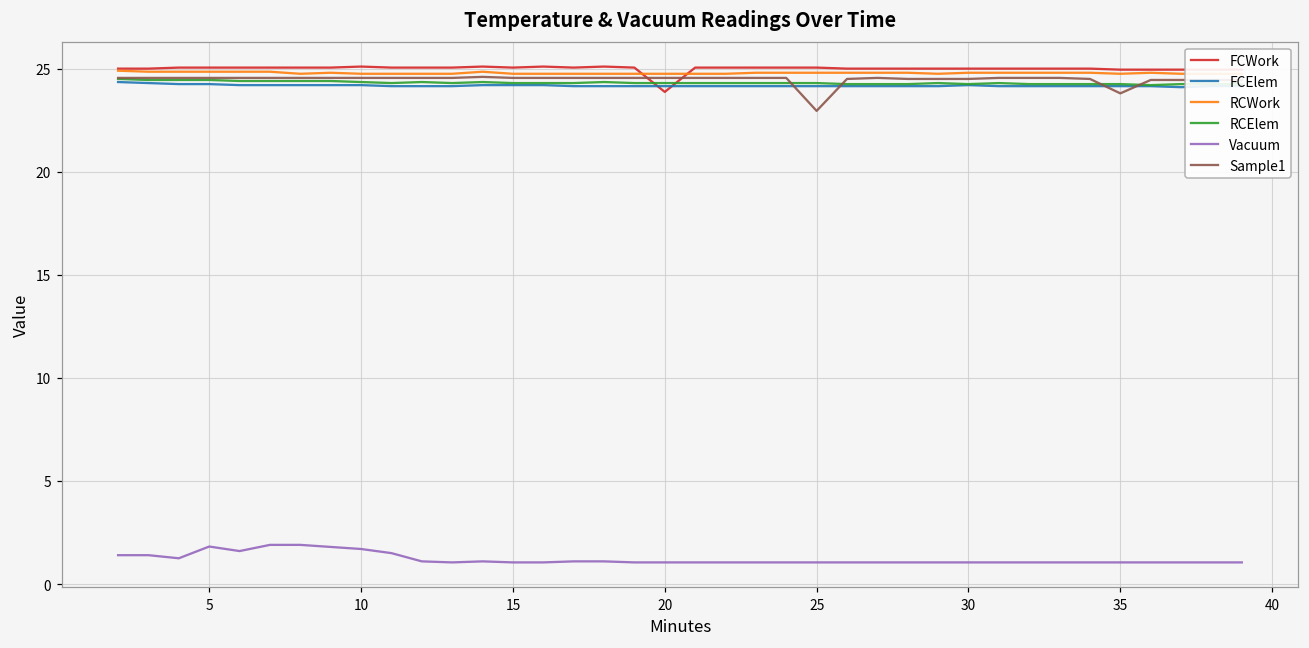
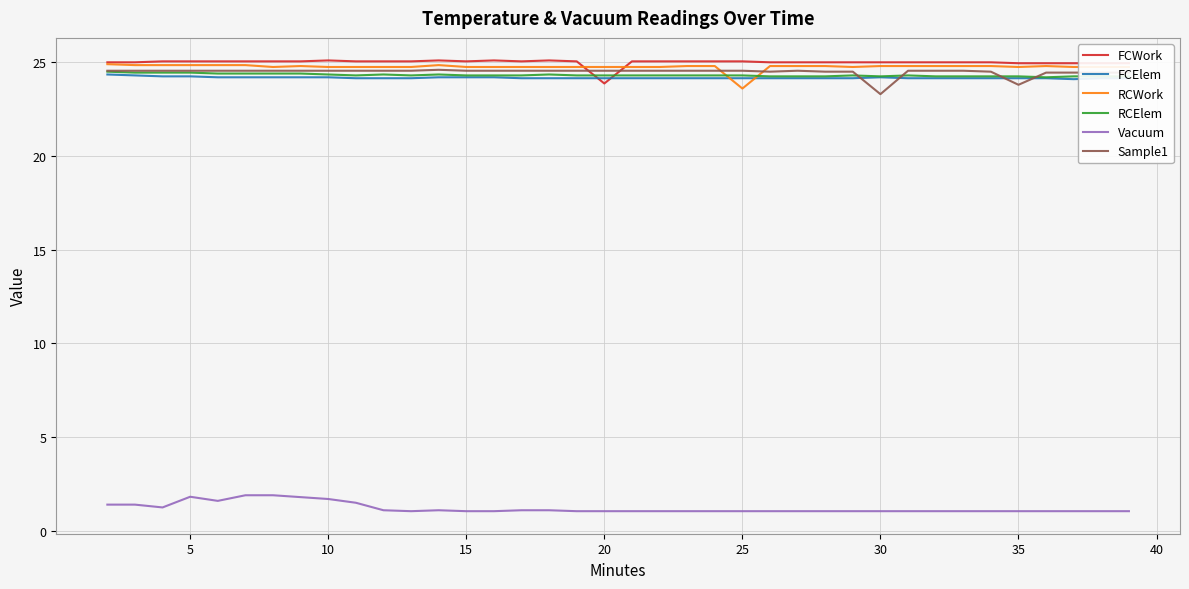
RCWork, 25: 24.8 -> 23.6
Sample1, 25: 23.0 -> 24.6
Sample1, 30: 24.5 -> 23.3
